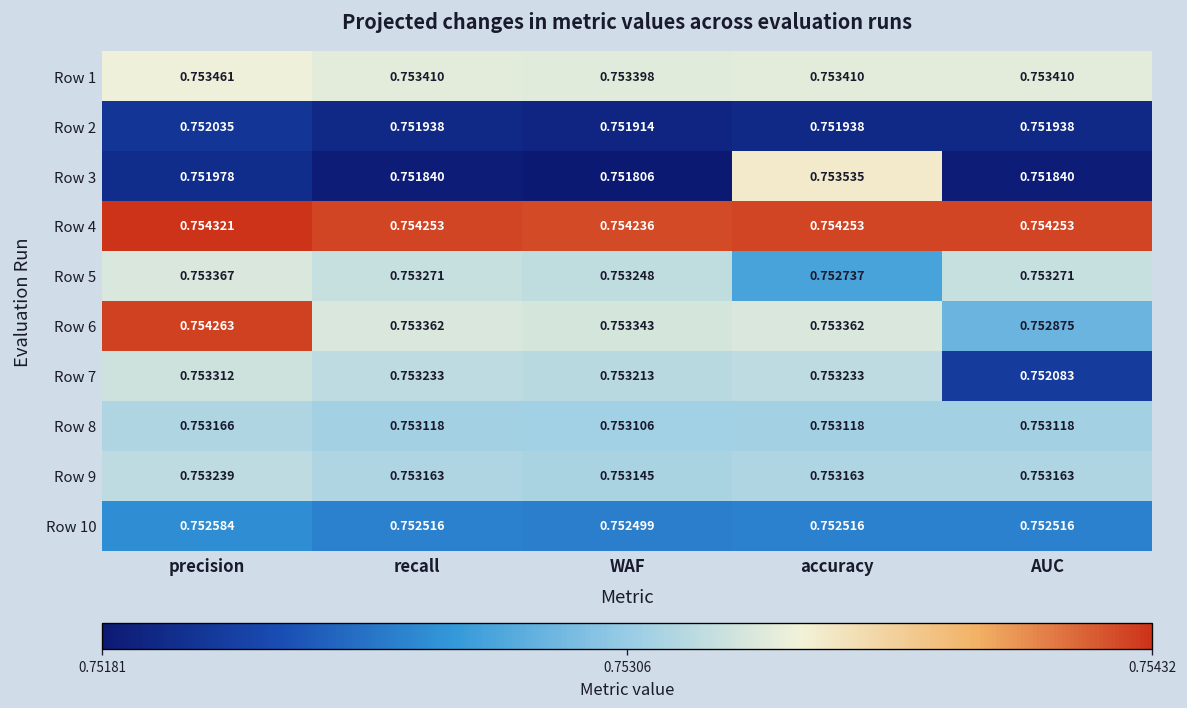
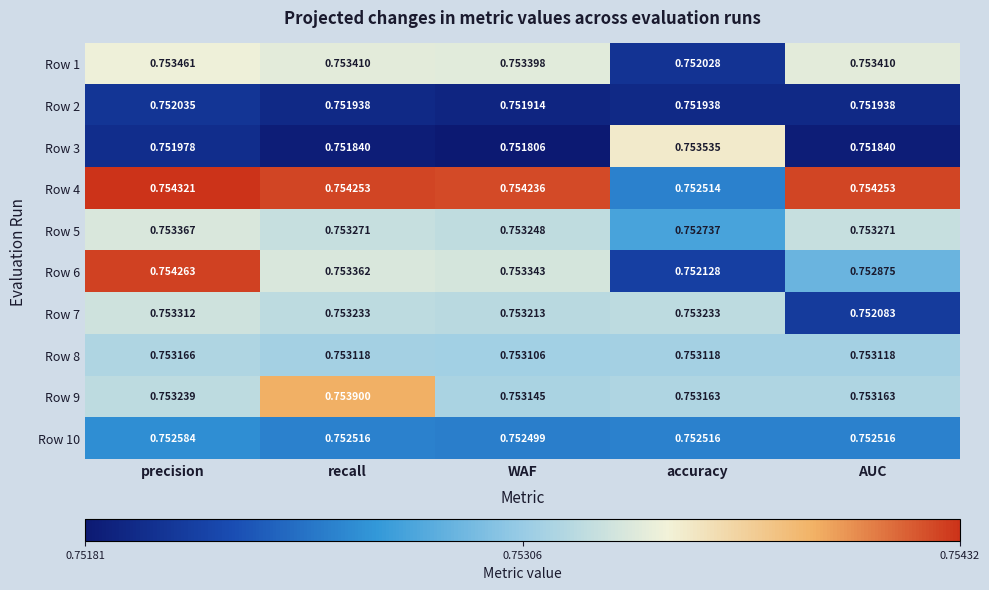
Row 1, accuracy: 0.753410 -> 0.752028
Row 4, accuracy: 0.754253 -> 0.752514
Row 6, accuracy: 0.753362 -> 0.752128
Row 9, recall: 0.753163 -> 0.753900
